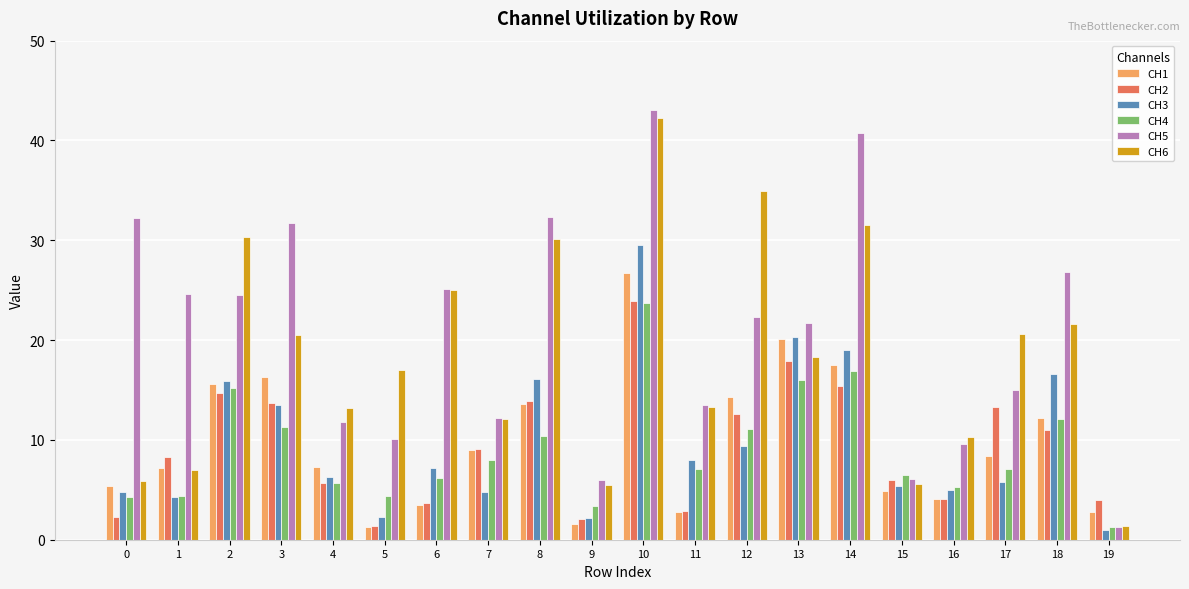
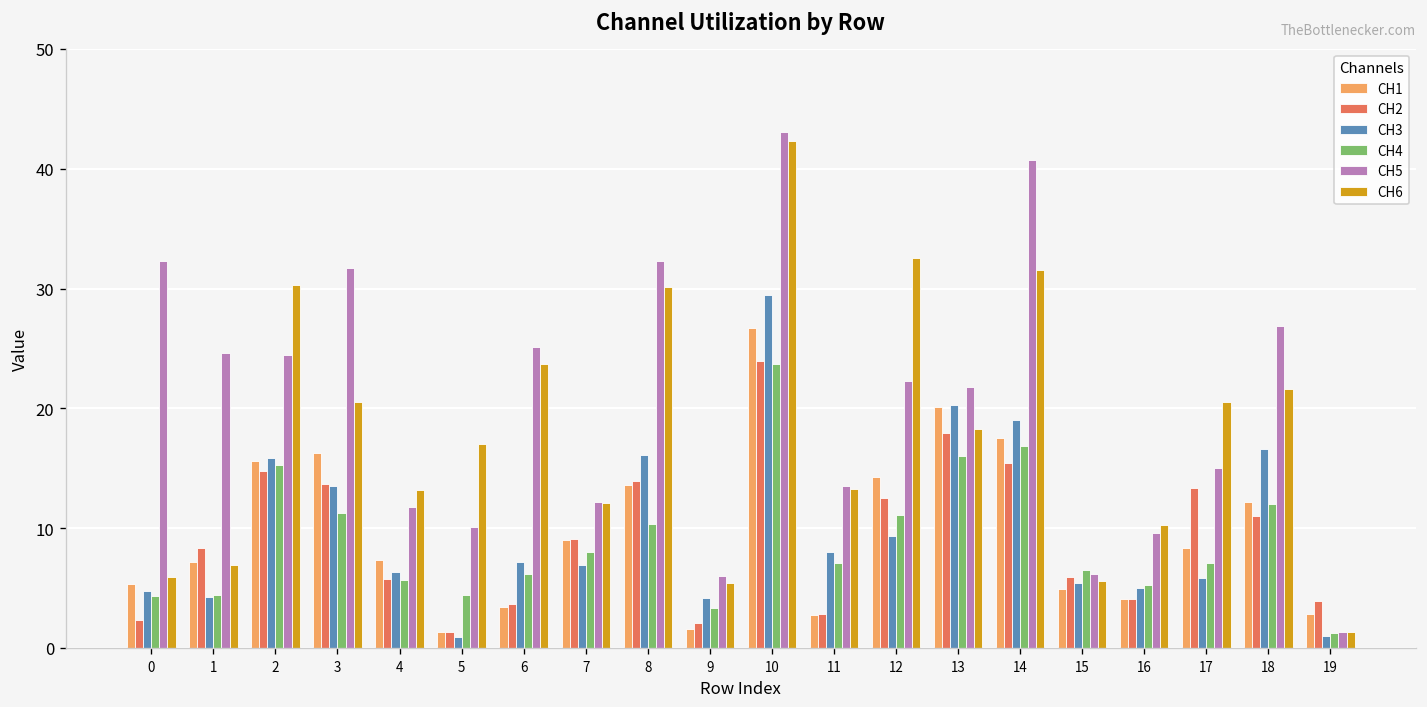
CH3, 5: 2 -> 1
CH6, 6: 25 -> 24
CH3, 7: 5 -> 7
CH3, 9: 2 -> 4
CH6, 12: 35 -> 33
